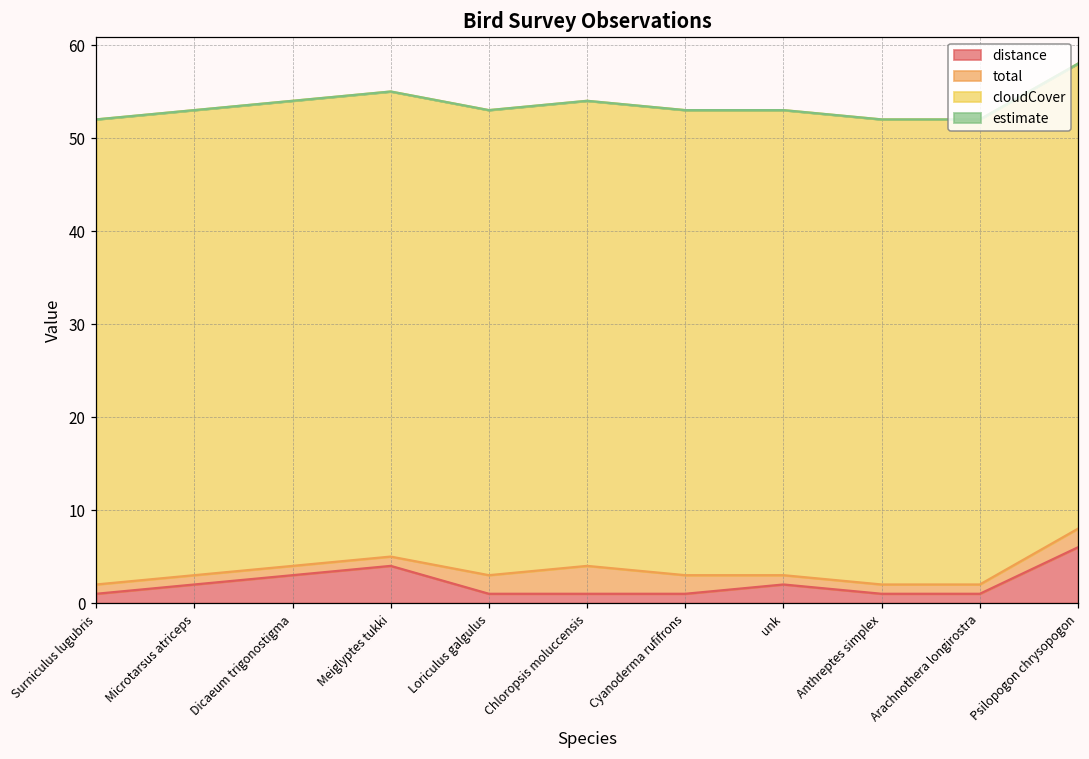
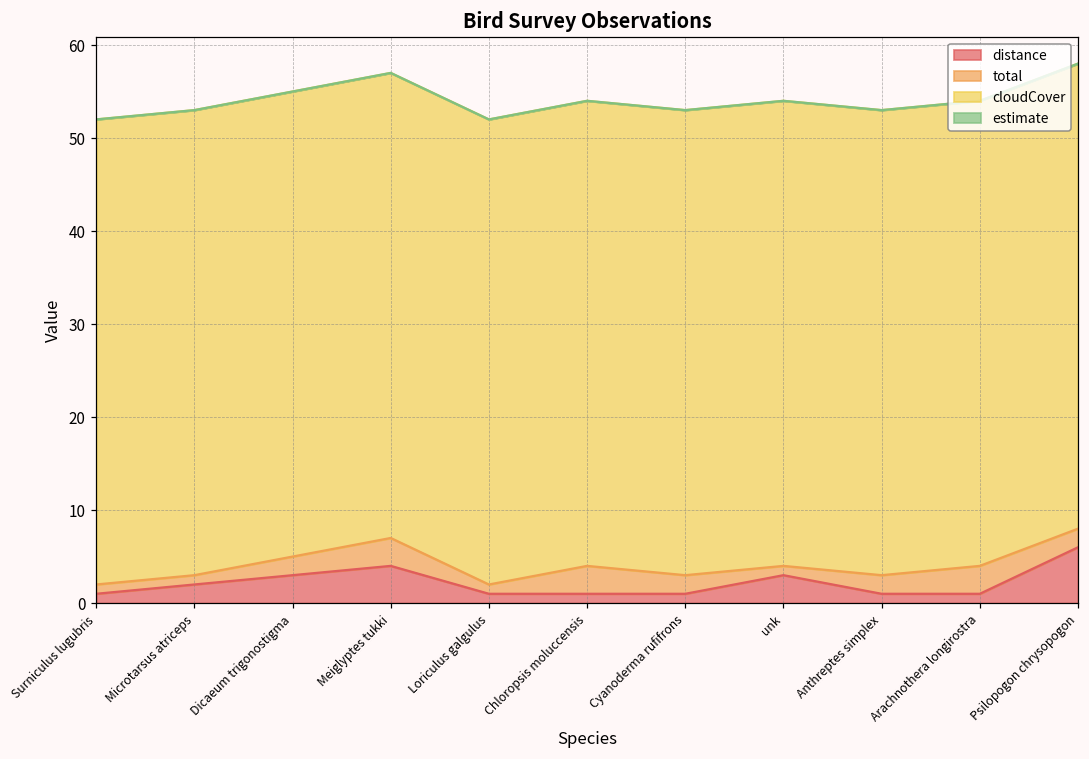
total, Dicaeum trigonostigma: 1 -> 2
total, Meiglyptes tukki: 1 -> 3
total, Loriculus galgulus: 2 -> 1
distance, unk: 2 -> 3
total, Anthreptes simplex: 1 -> 2
total, Arachnothera longirostra: 1 -> 3
